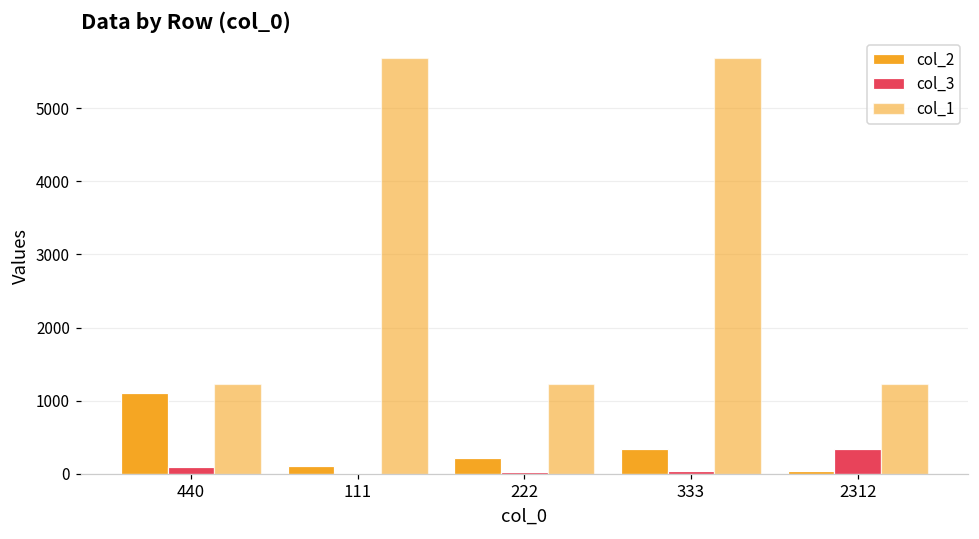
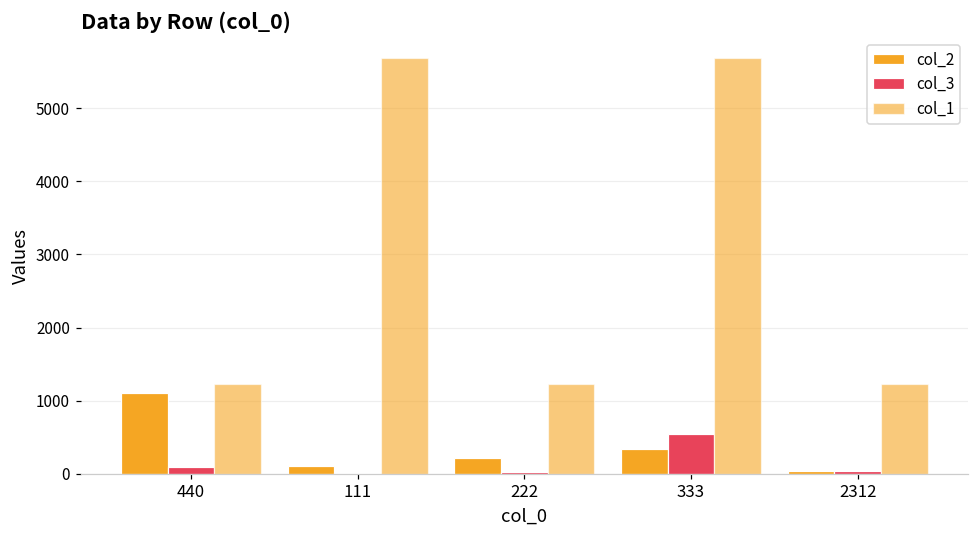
col_3, 333: 0 -> 500
col_3, 2312: 300 -> 0
